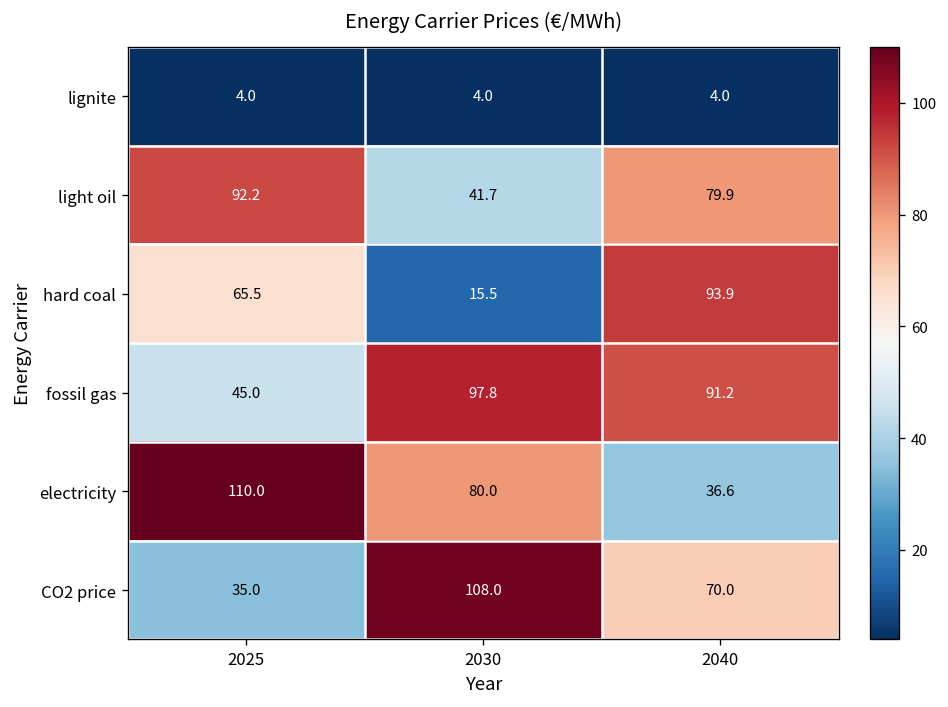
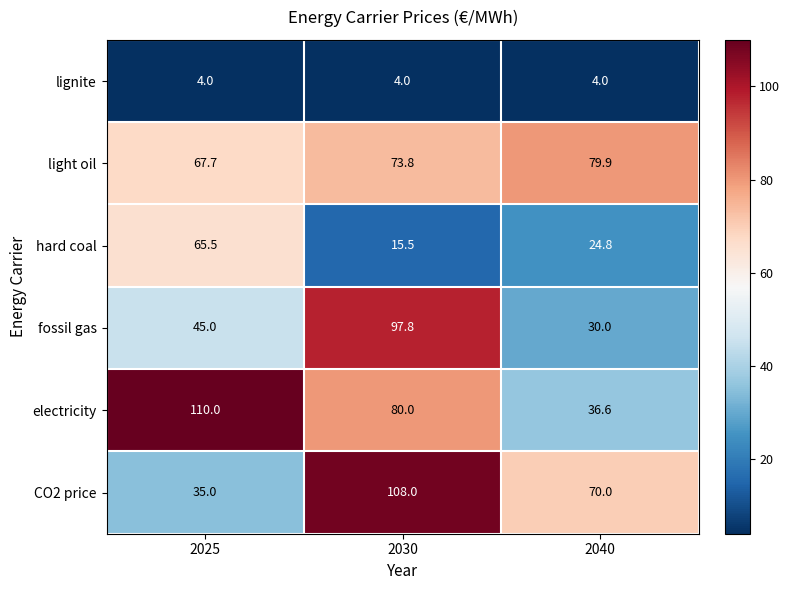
light oil, 2025: 92.2 -> 67.7
light oil, 2030: 41.7 -> 73.8
hard coal, 2040: 93.9 -> 24.8
fossil gas, 2040: 91.2 -> 30.0
